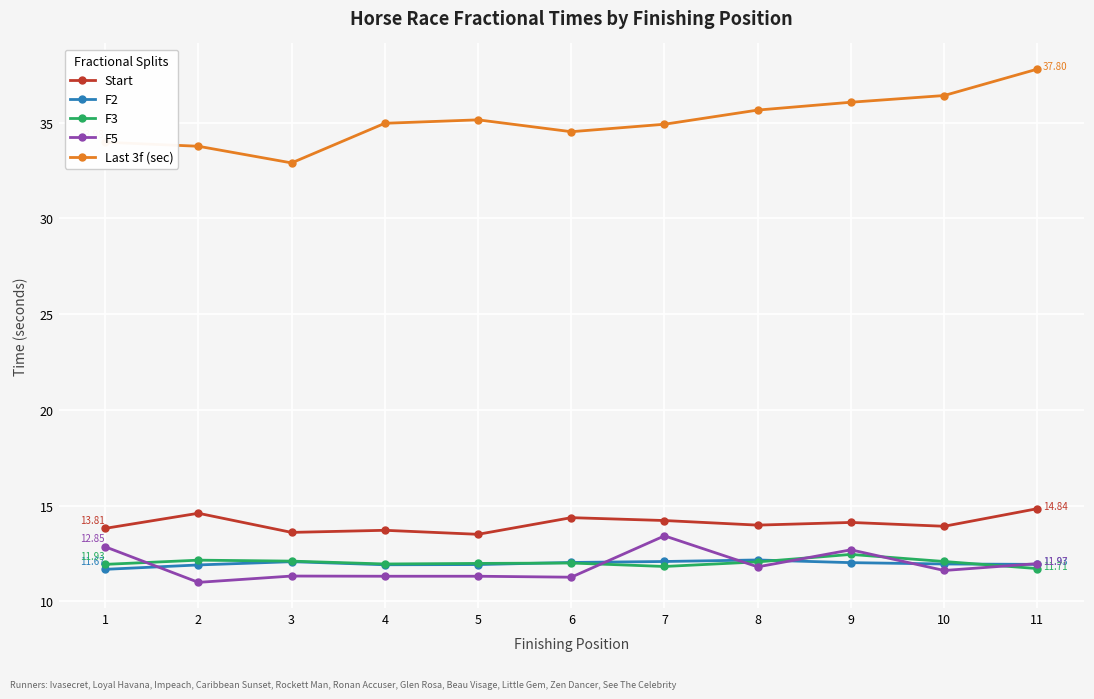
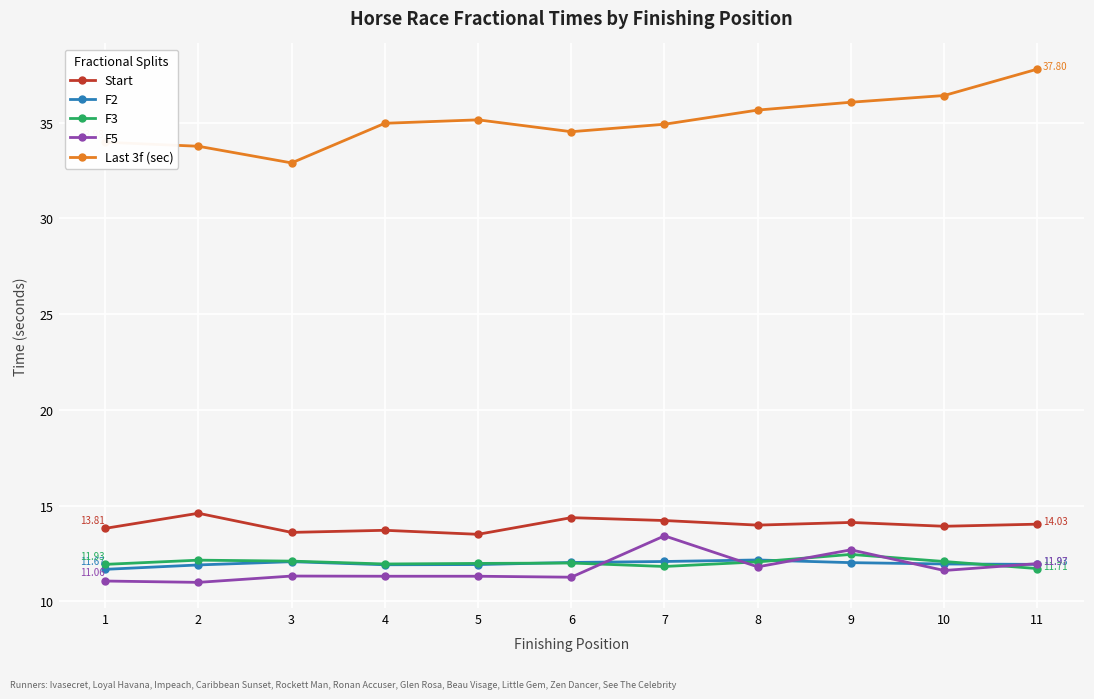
F5, 1: 12.85 -> 11.06
Start, 11: 14.84 -> 14.03
